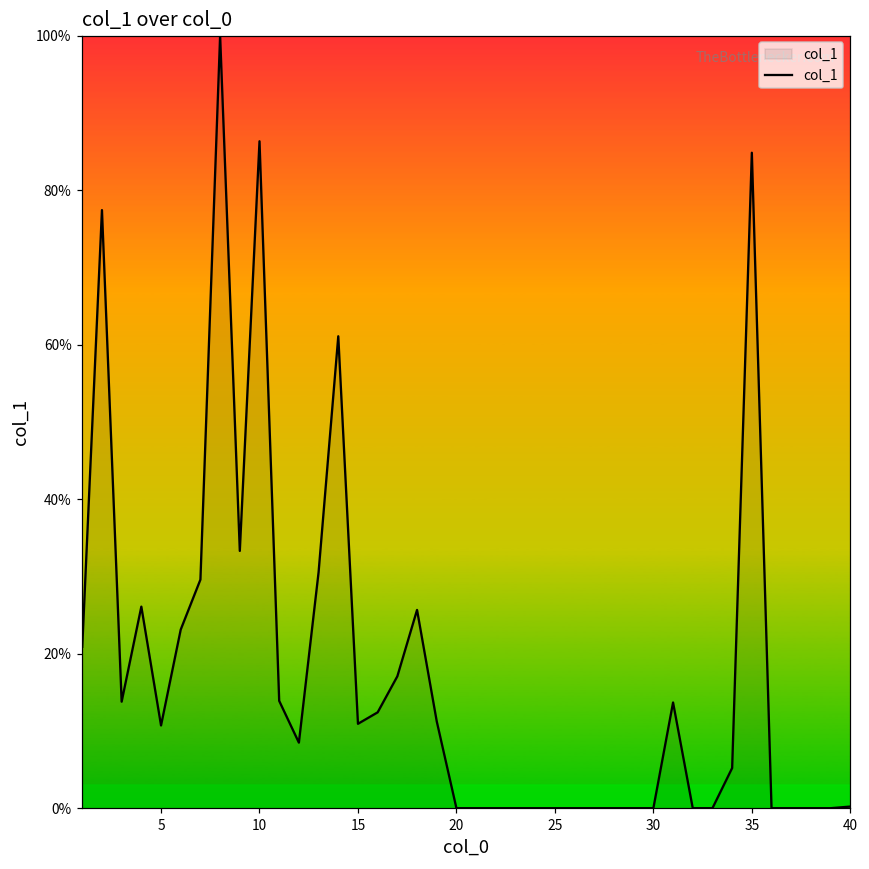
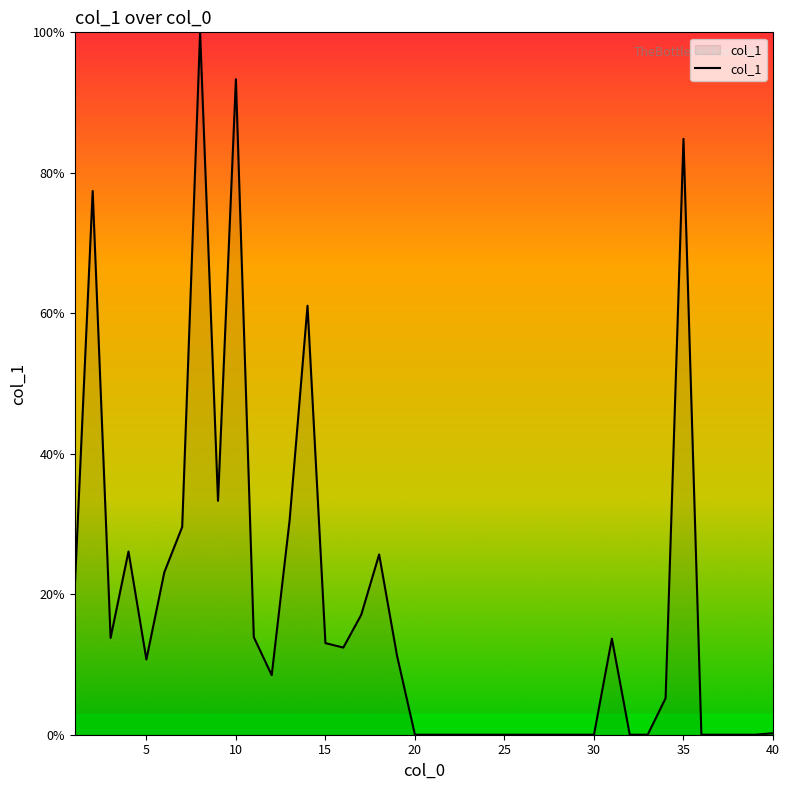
10: 86% -> 93%
15: 11% -> 13%
